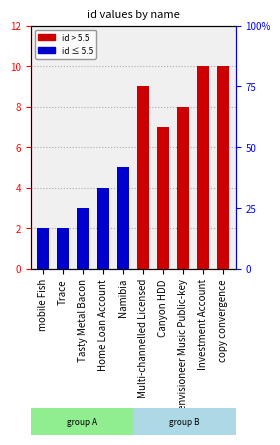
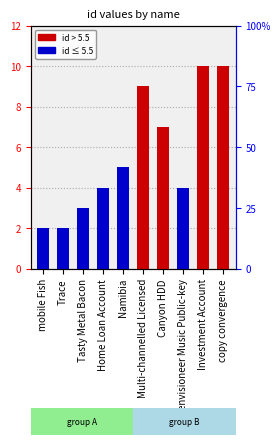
envisioneer Music Public-key: 8 -> 4
